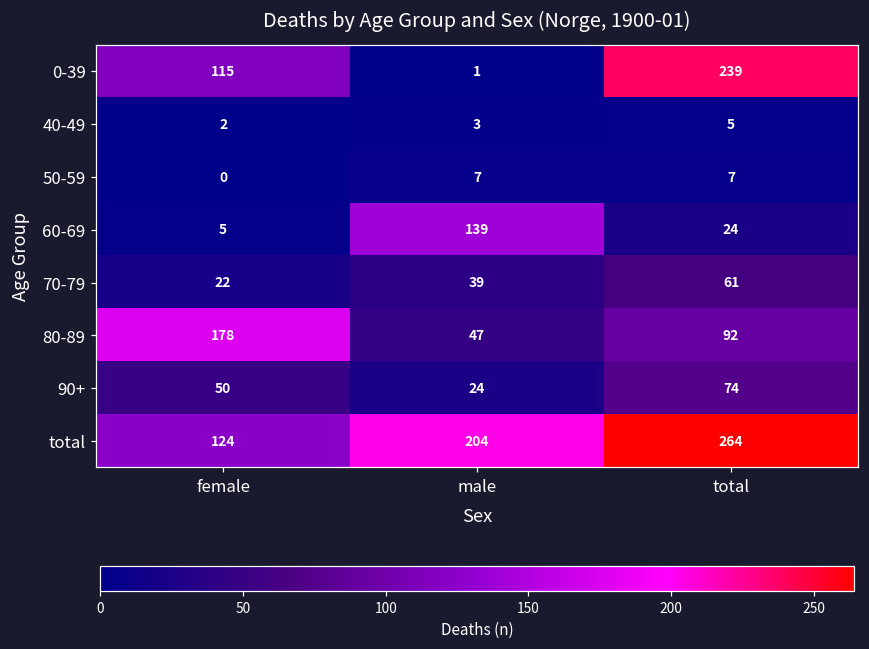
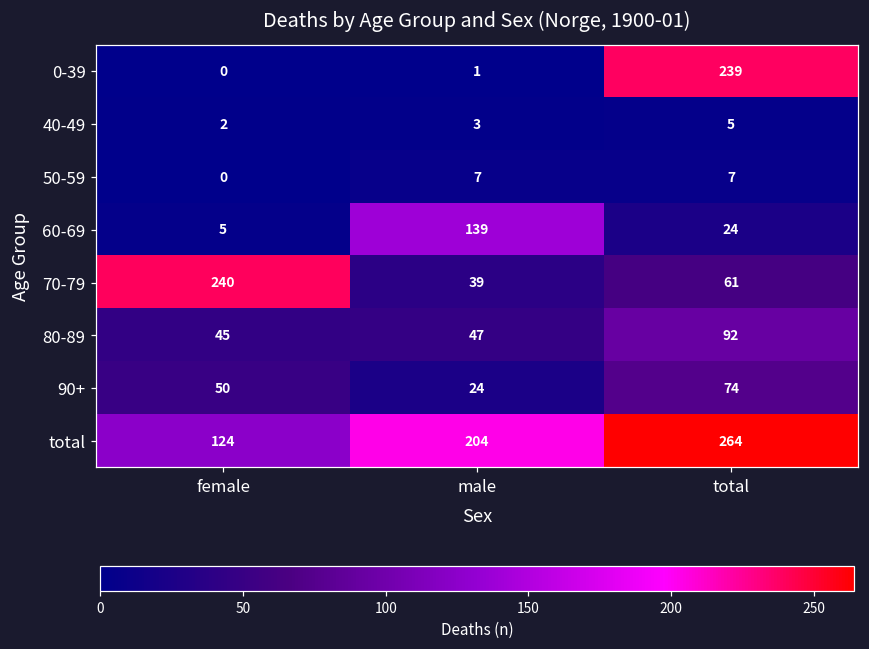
0-39, female: 115 -> 0
70-79, female: 22 -> 240
80-89, female: 178 -> 45
